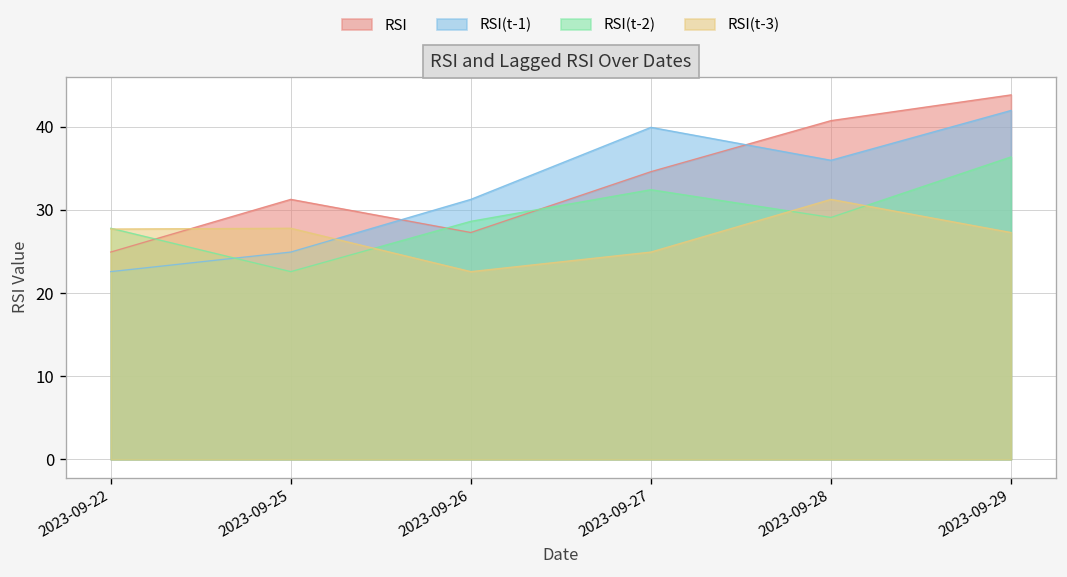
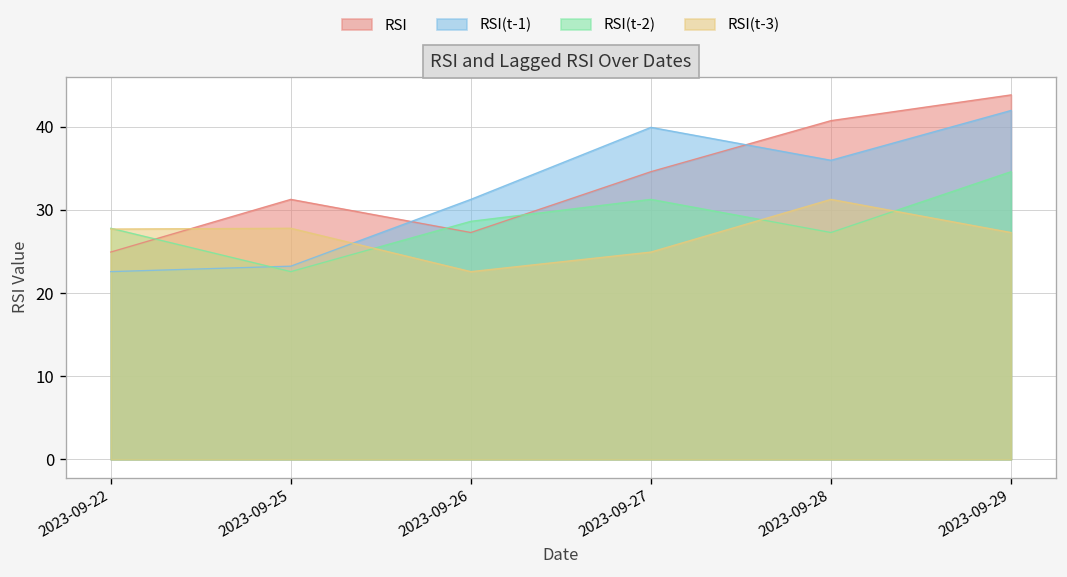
RSI(t-1), 2023-09-25: 25 -> 23
RSI(t-2), 2023-09-27: 32 -> 31
RSI(t-2), 2023-09-28: 29 -> 27
RSI(t-2), 2023-09-29: 36 -> 35
